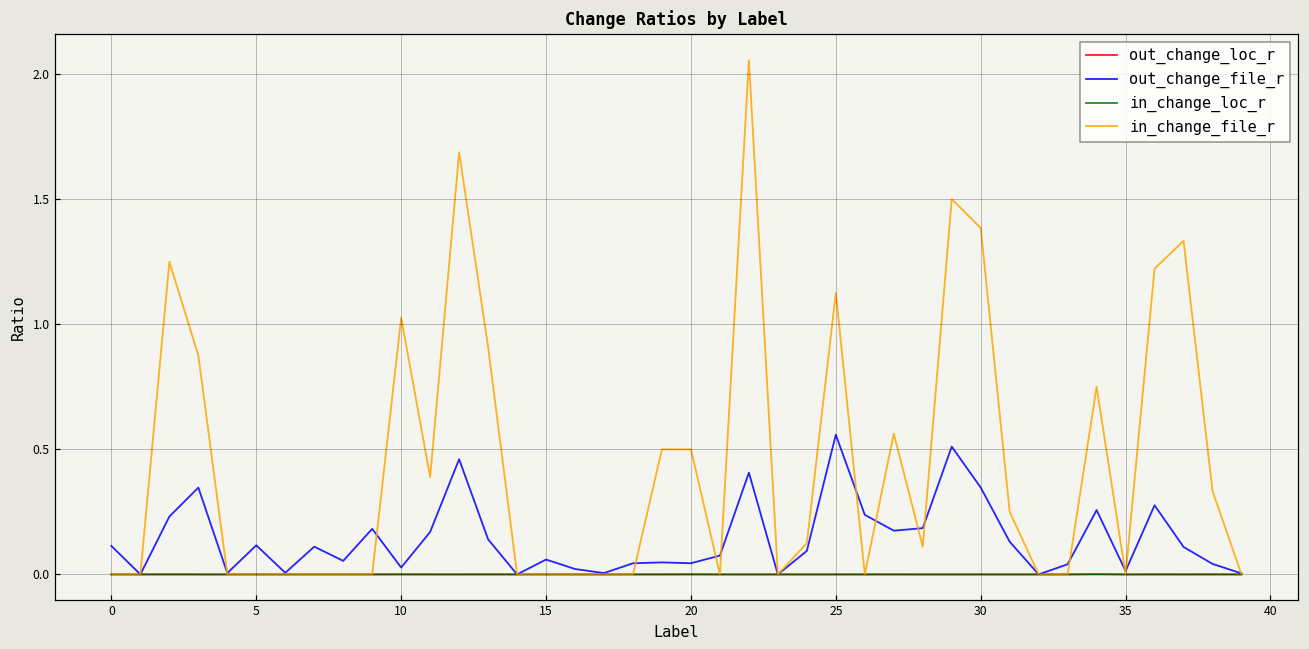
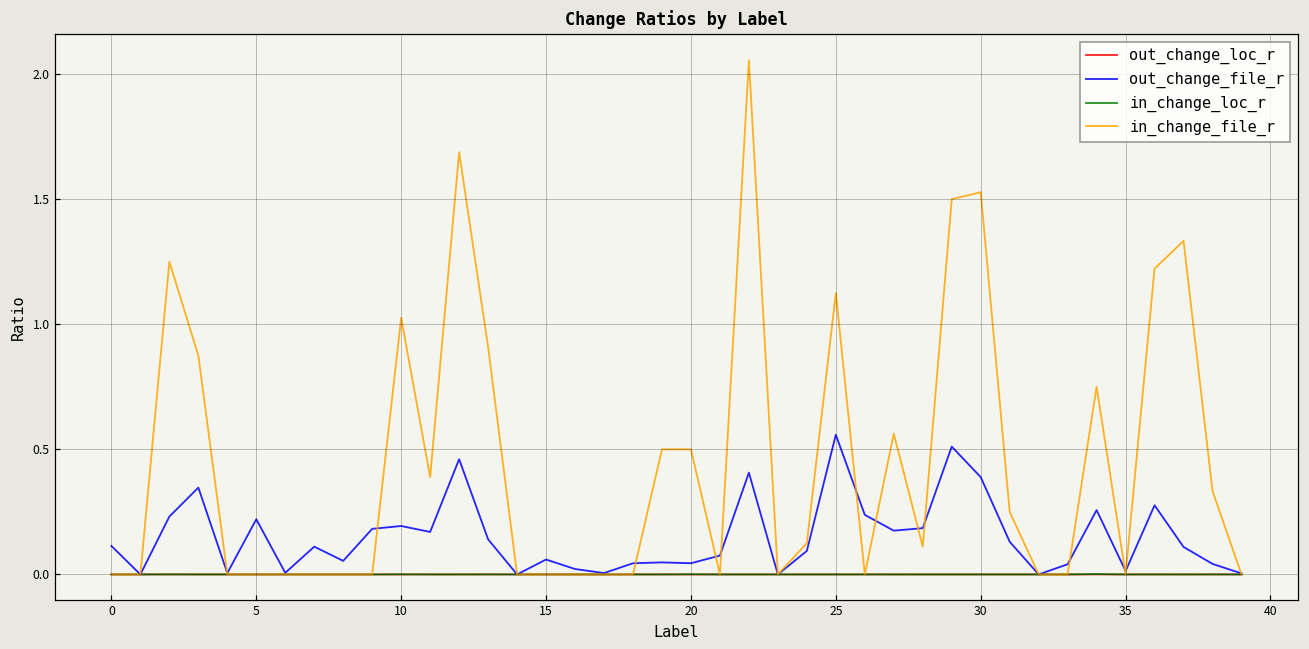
out_change_file_r, 5: 0.12 -> 0.22
out_change_file_r, 10: 0.03 -> 0.19
out_change_file_r, 30: 0.35 -> 0.39
in_change_file_r, 30: 1.38 -> 1.53
